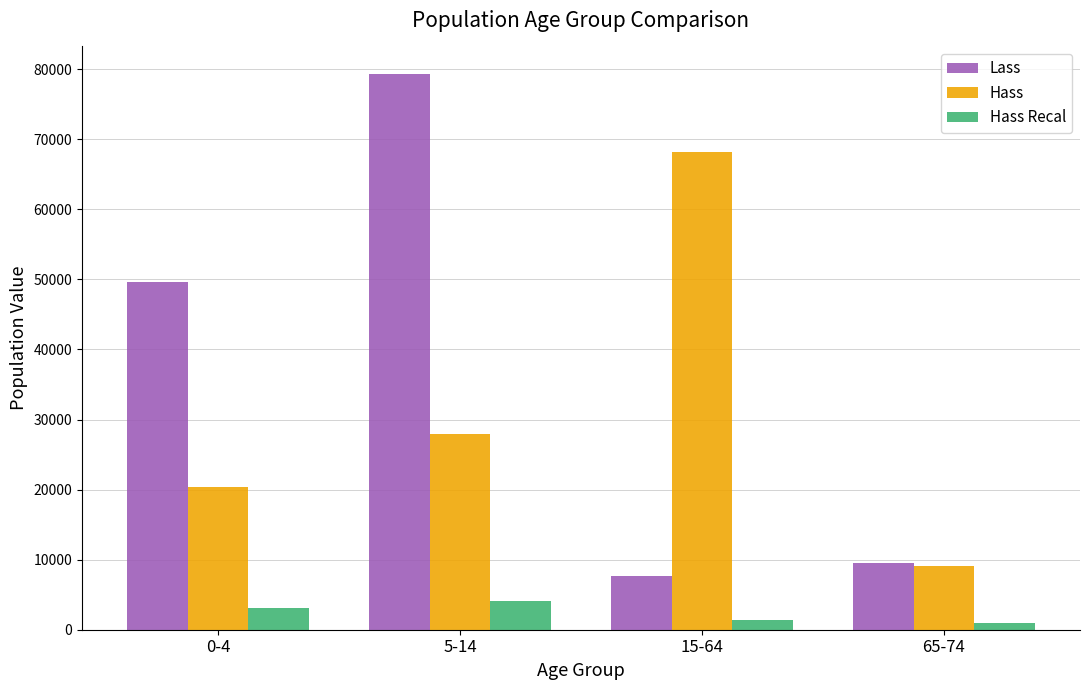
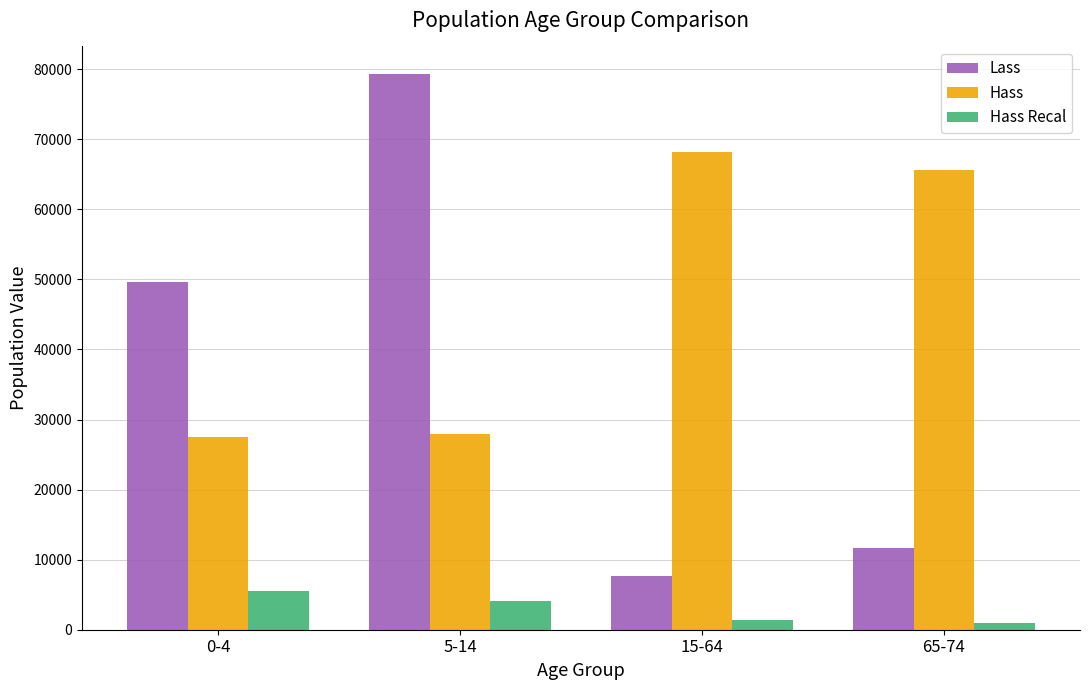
Hass, 0-4: 20000 -> 27000
Hass Recal, 0-4: 3000 -> 5000
Lass, 65-74: 10000 -> 12000
Hass, 65-74: 9000 -> 66000
